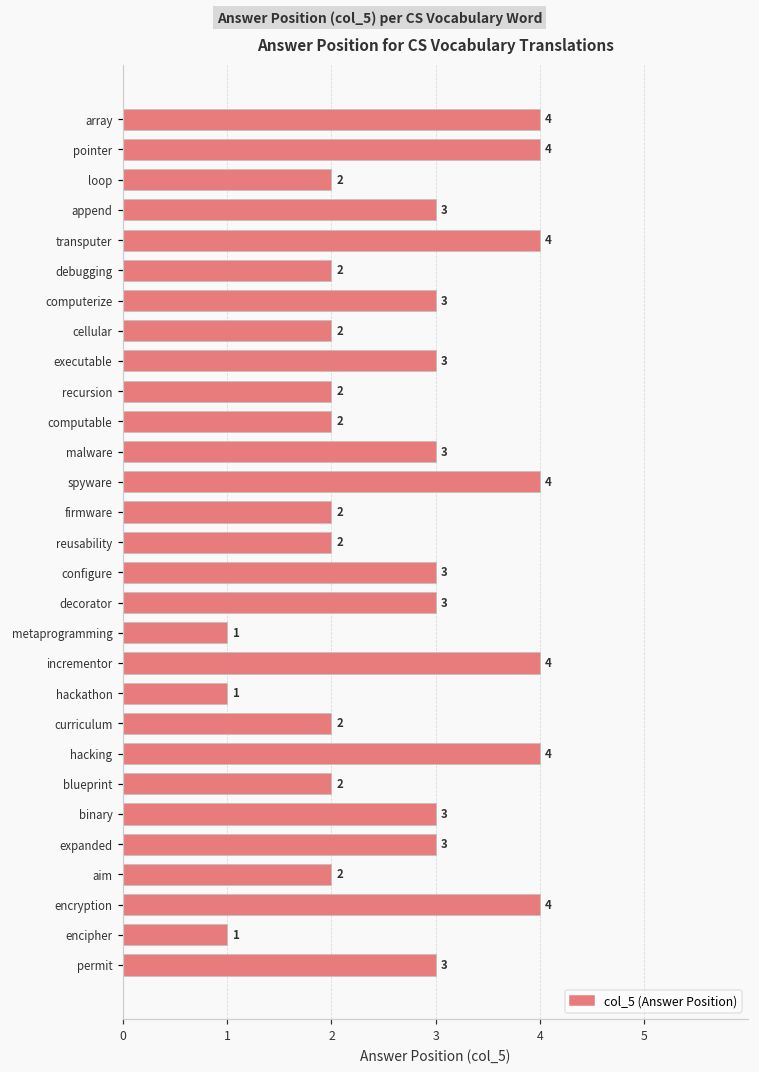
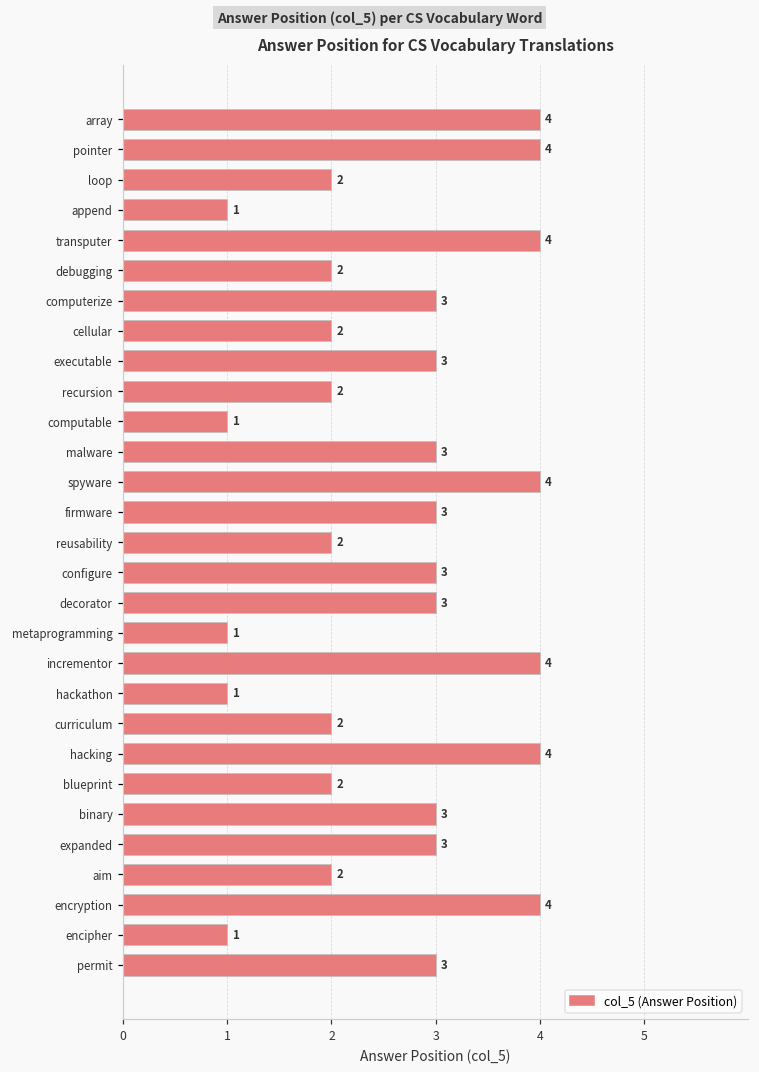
append: 3 -> 1
computable: 2 -> 1
firmware: 2 -> 3
